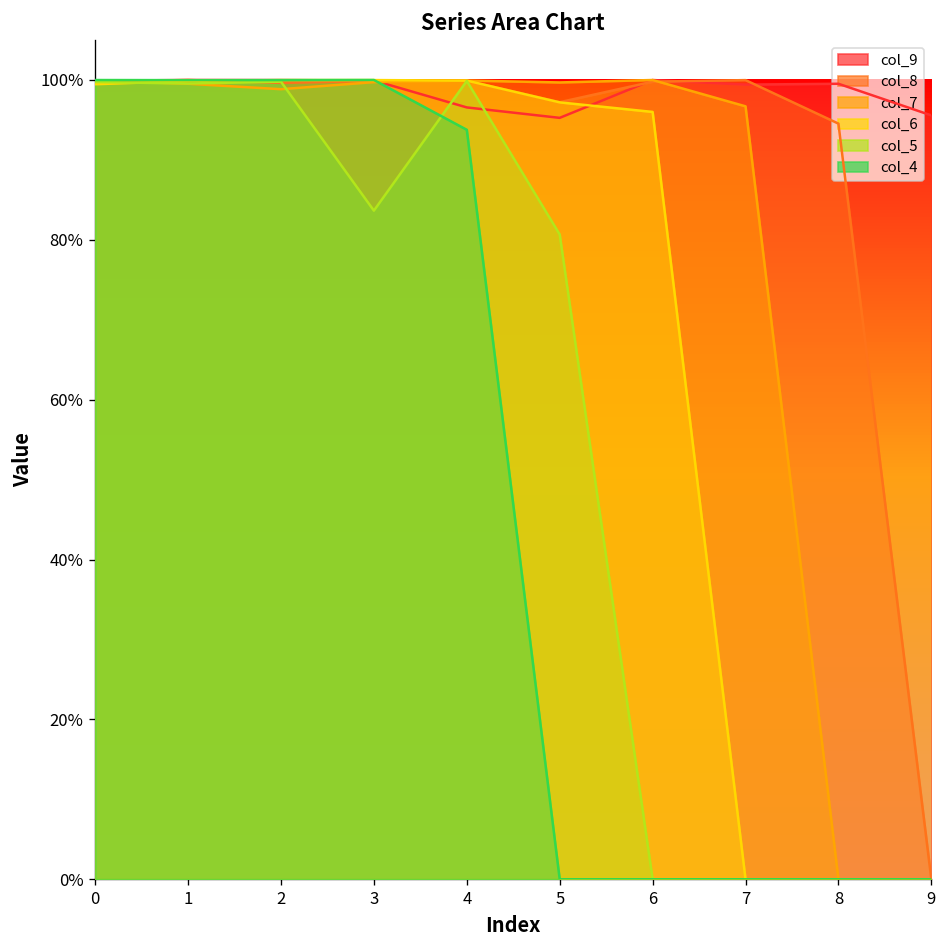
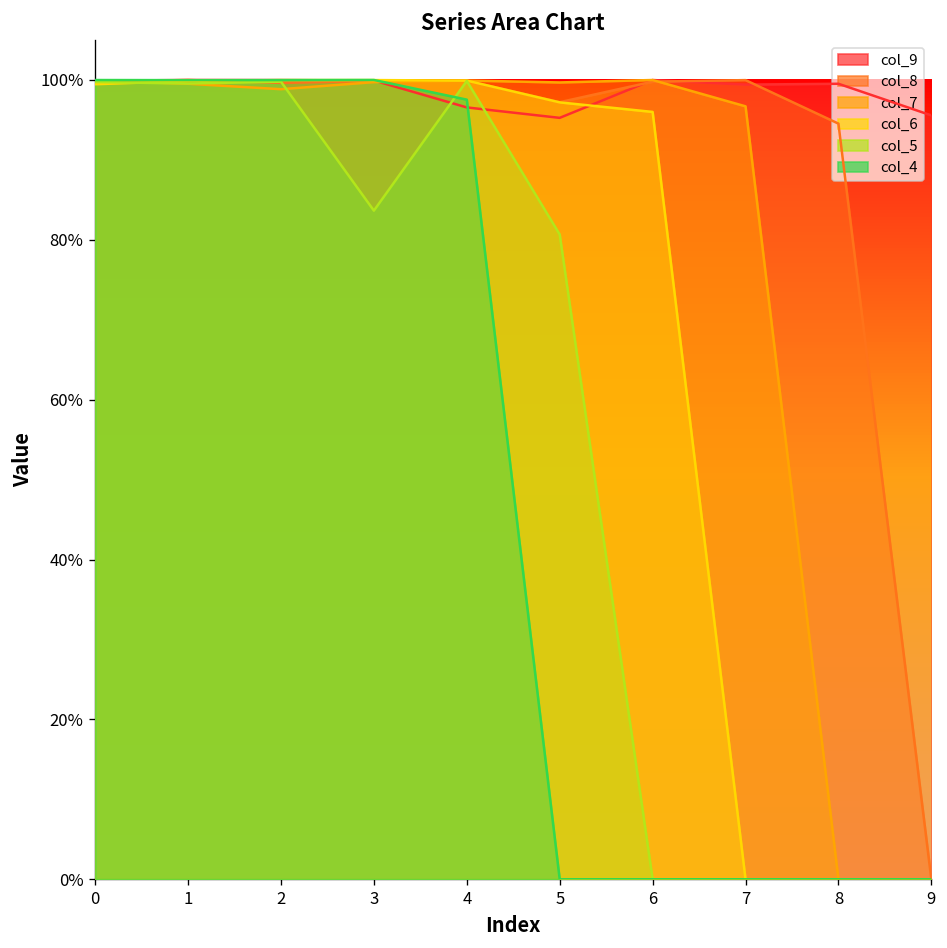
col_4, 4: 94% -> 98%
